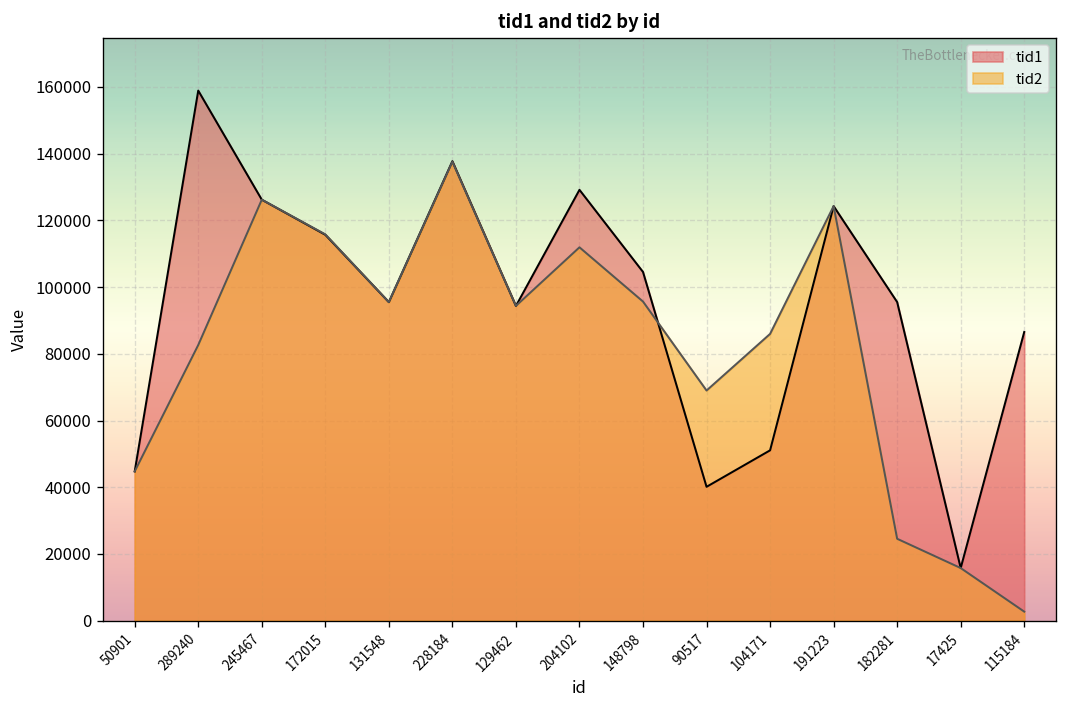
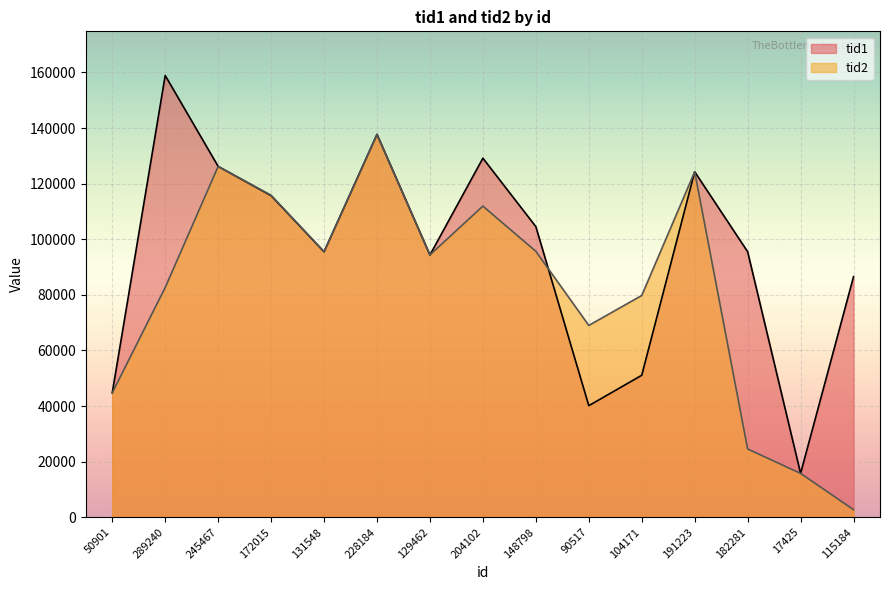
tid2, 104171: 86000 -> 80000
